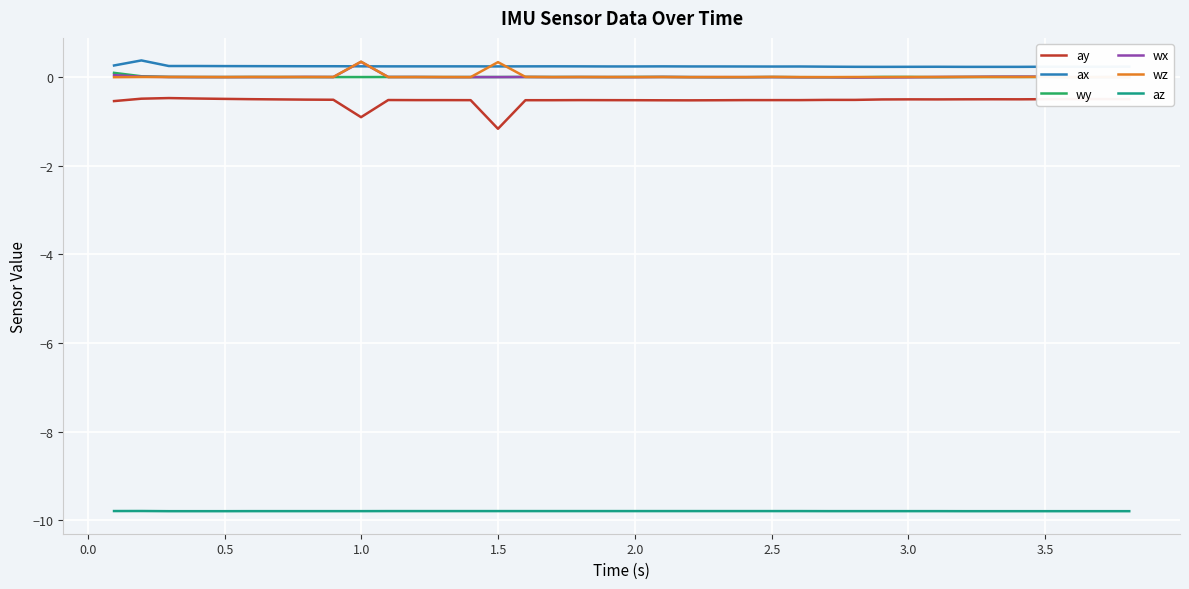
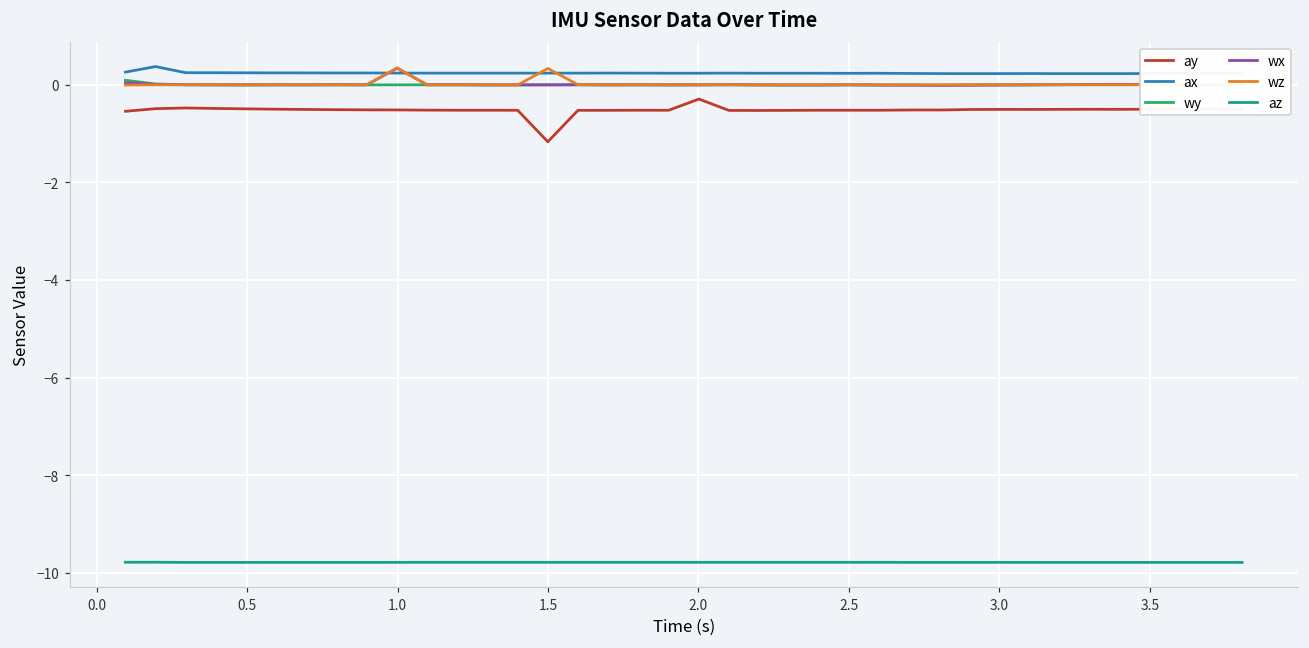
ay, 1.0: -0.9 -> -0.5
ay, 2.0: -0.5 -> -0.3
